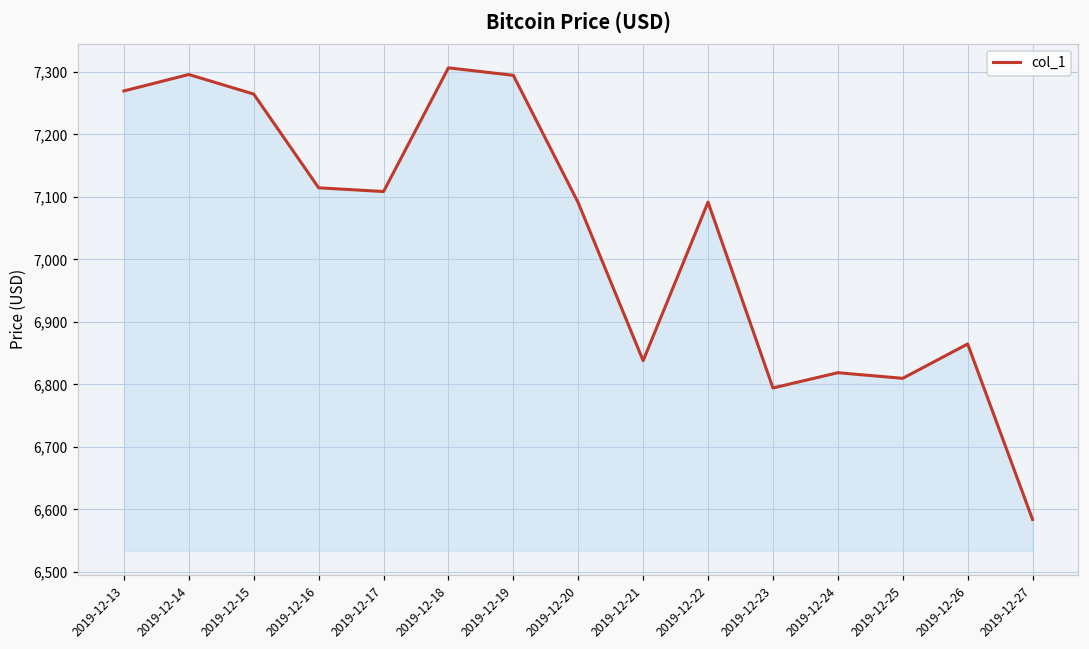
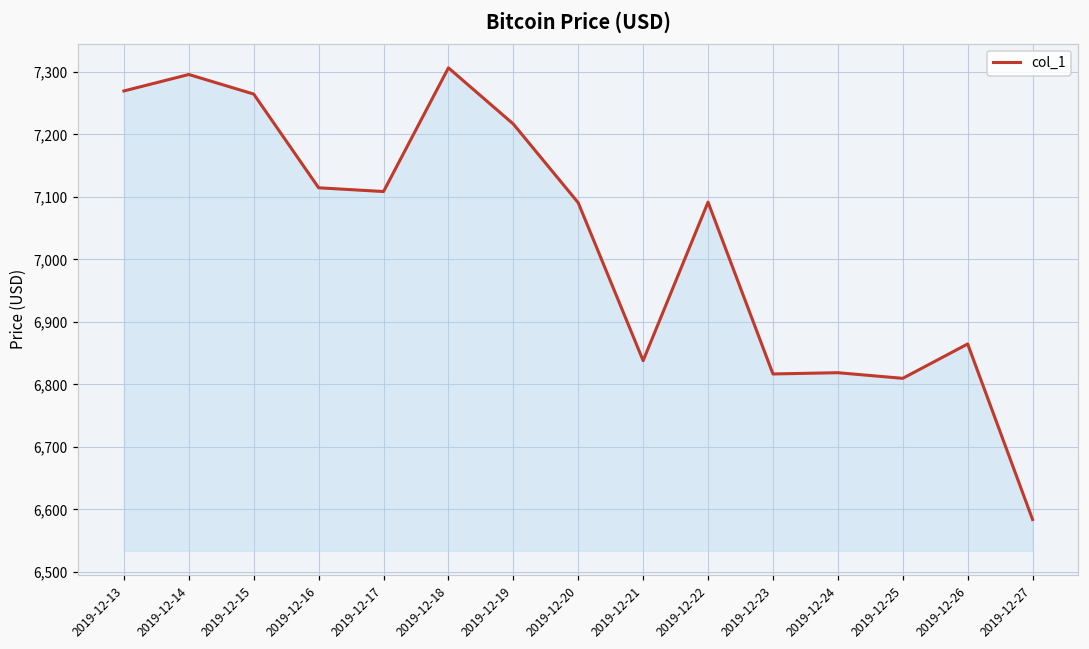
2019-12-19: 7,290 -> 7,220
2019-12-23: 6,790 -> 6,820
